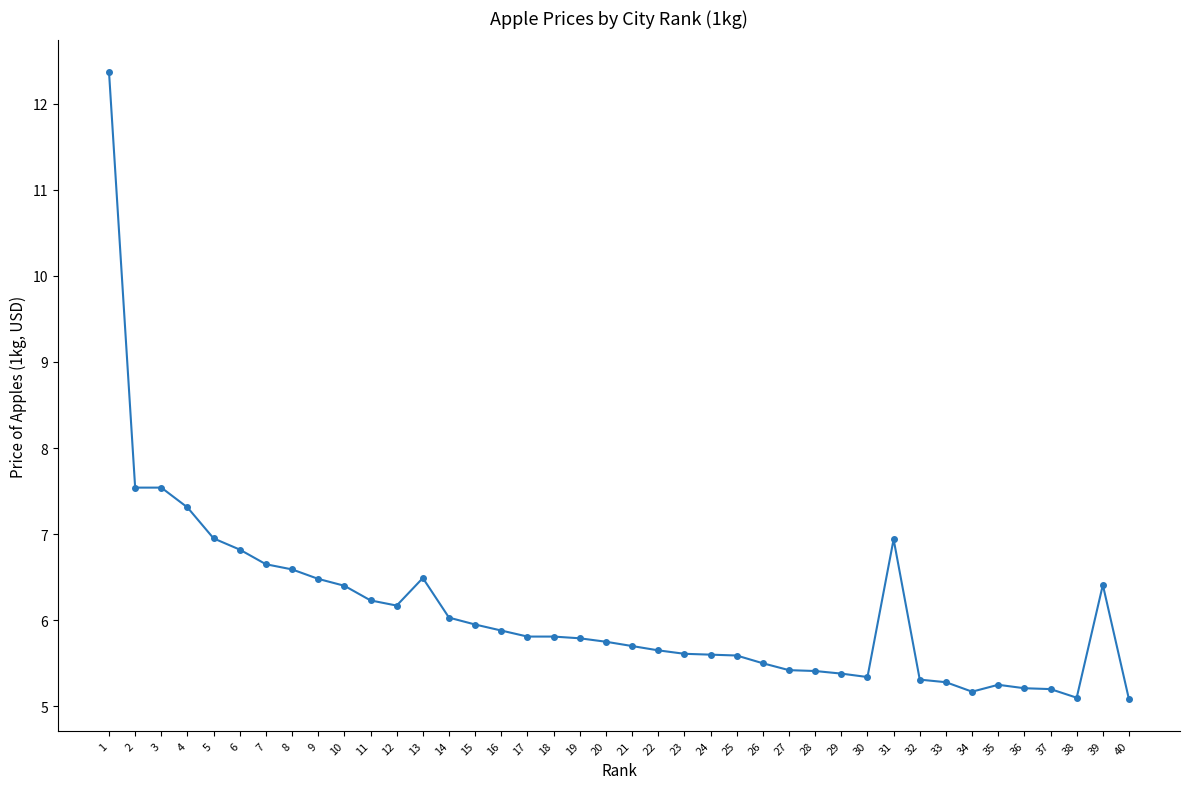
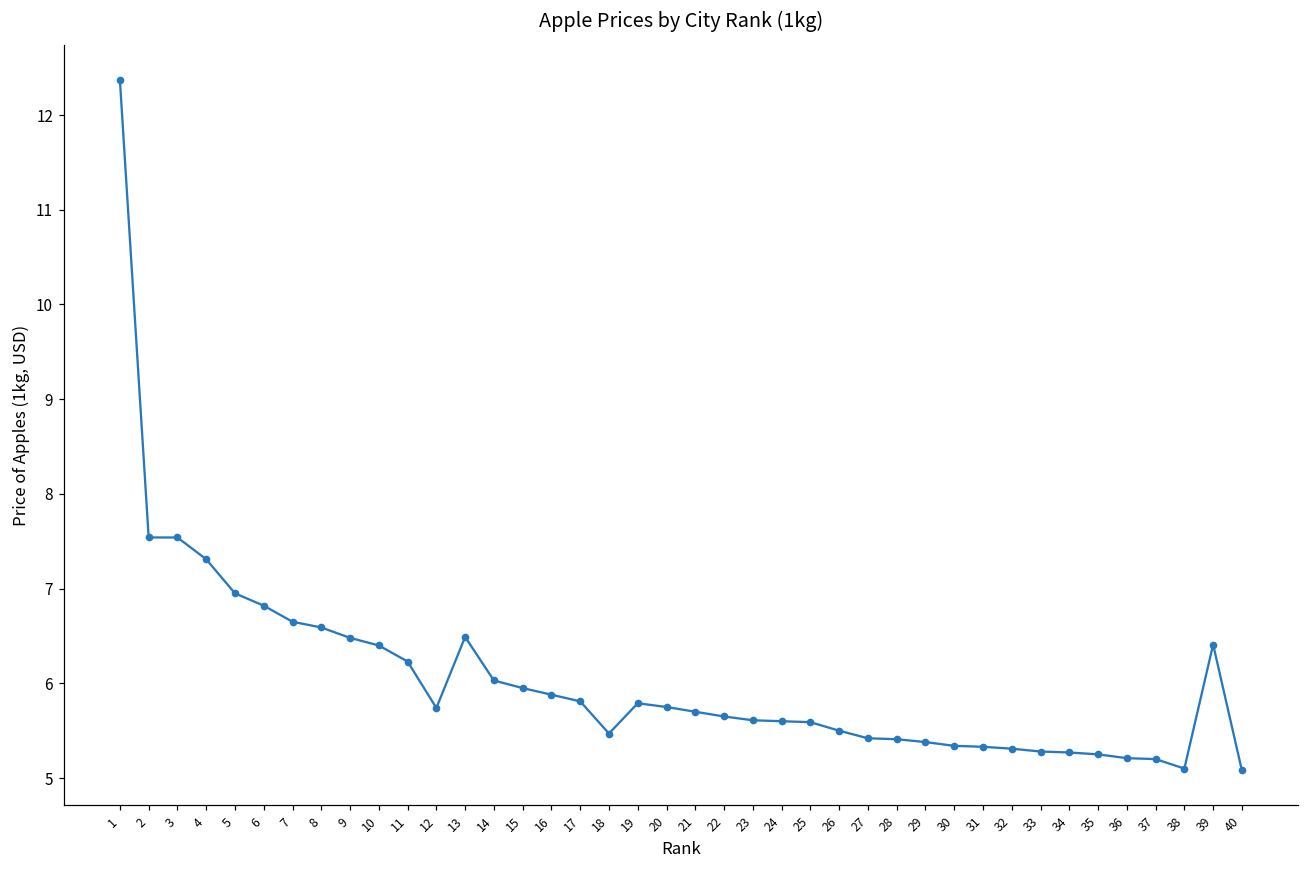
12: 6.2 -> 5.7
18: 5.8 -> 5.5
31: 6.9 -> 5.3
34: 5.2 -> 5.3
